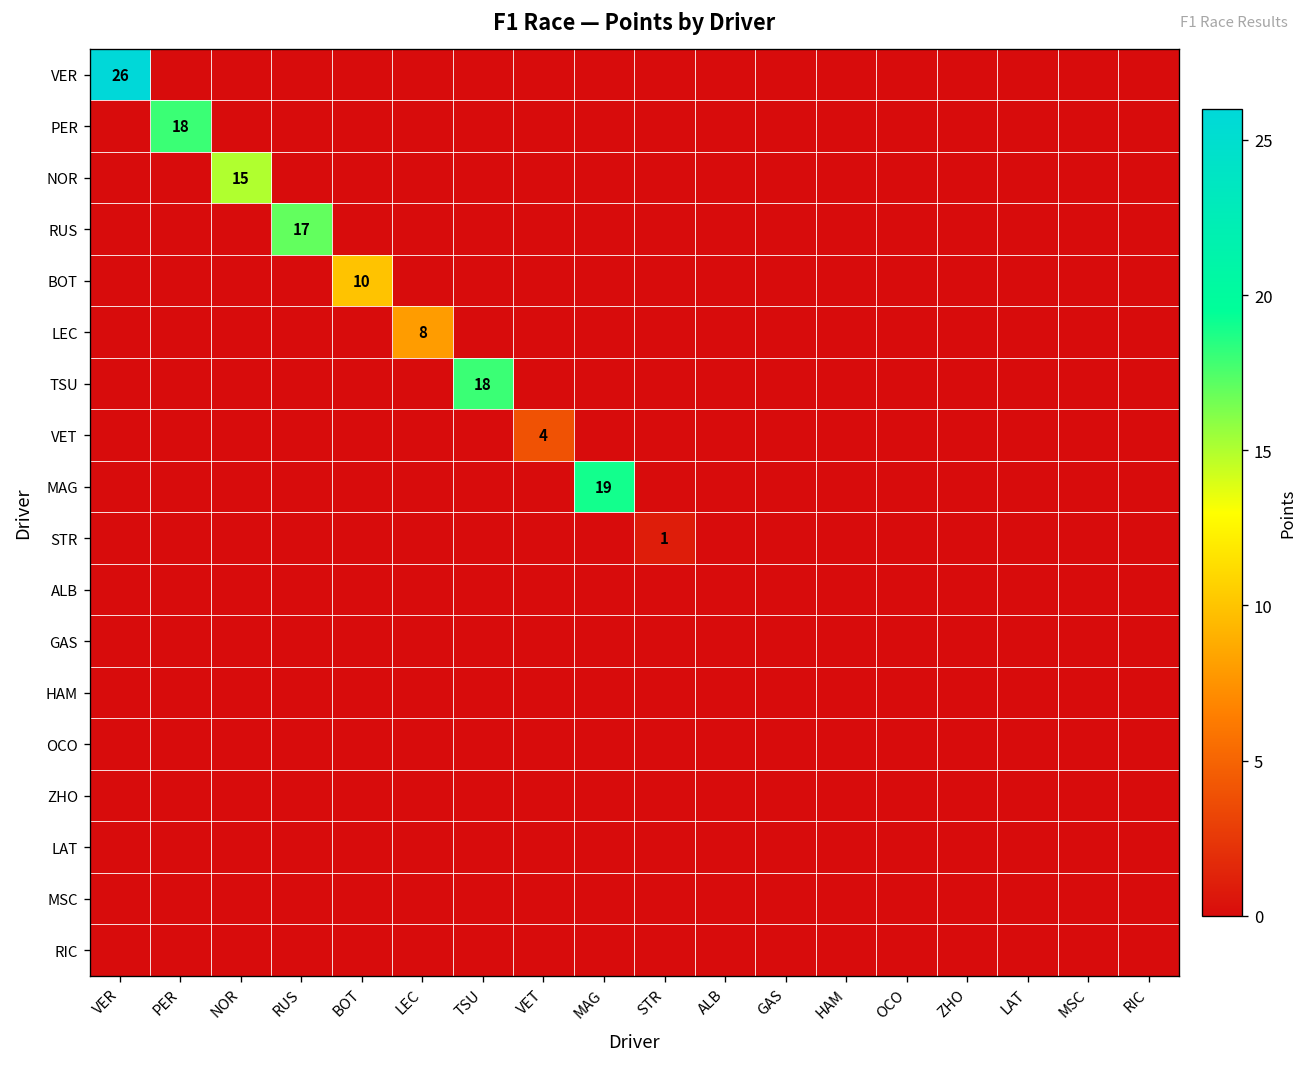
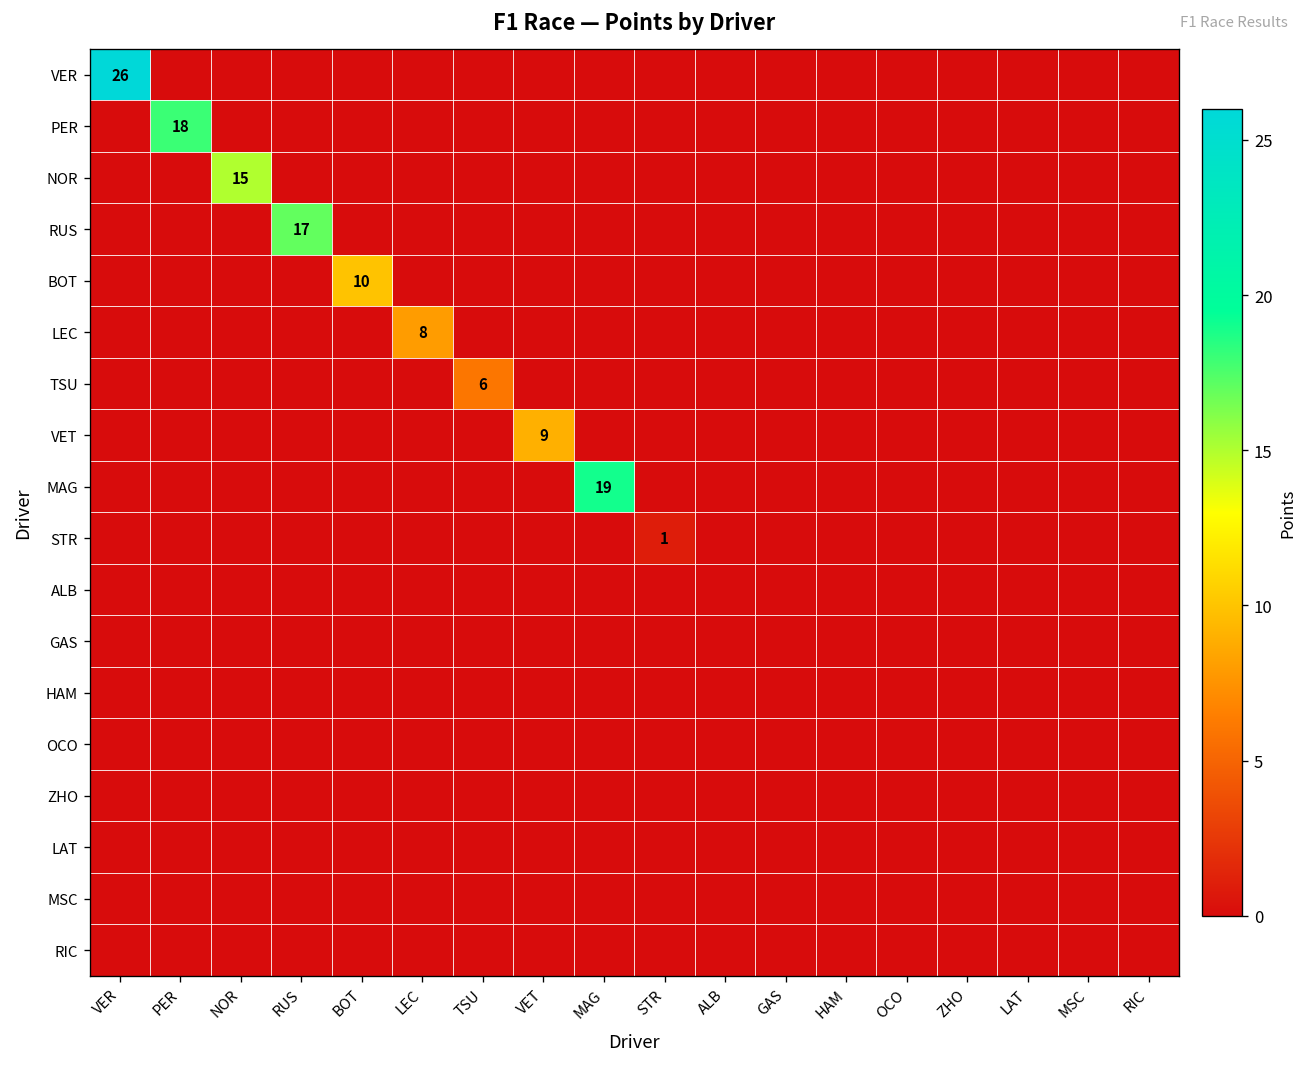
TSU, TSU: 18 -> 6
VET, VET: 4 -> 9
